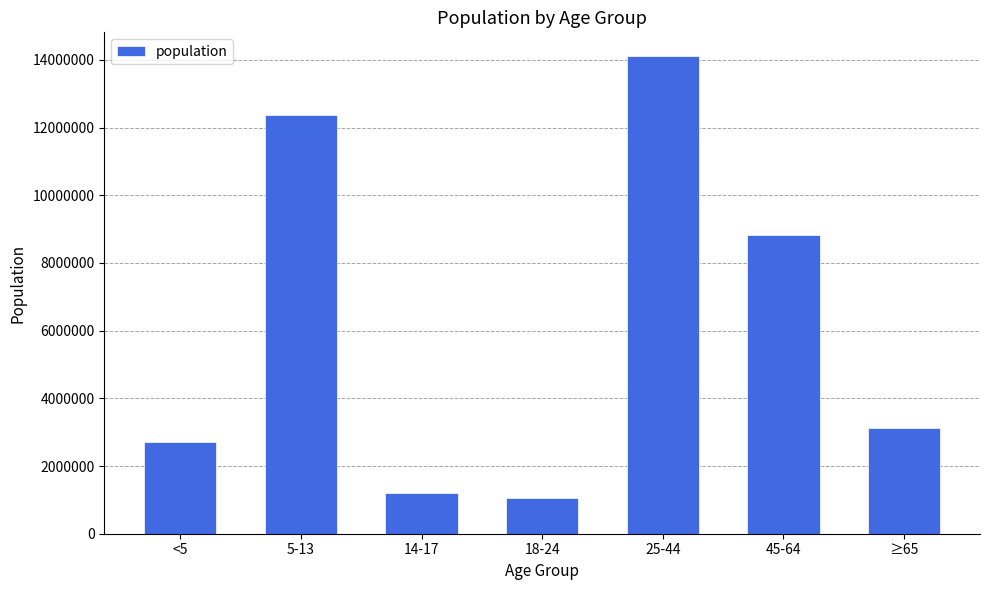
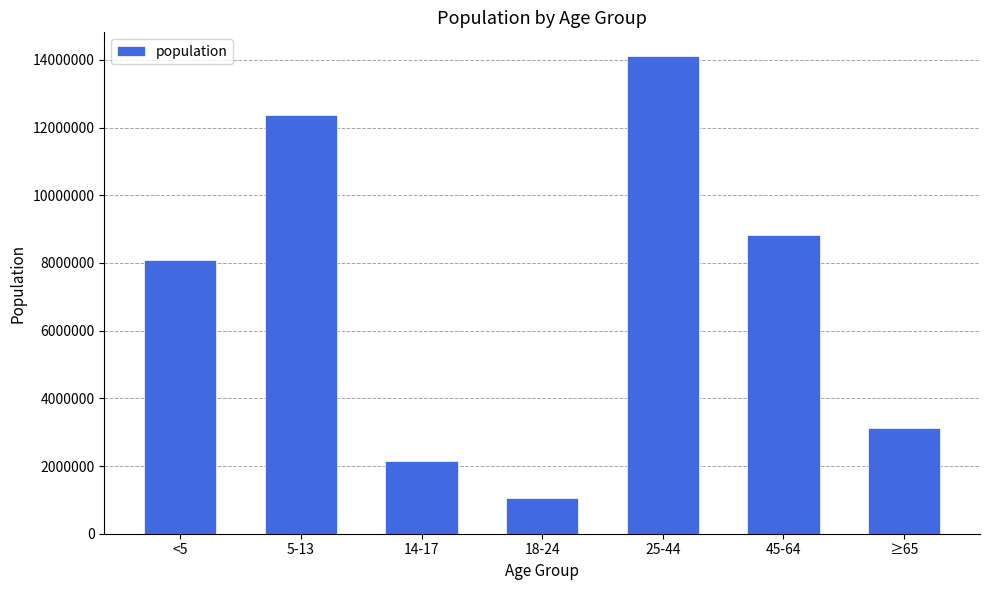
<5: 2700000 -> 8100000
14-17: 1200000 -> 2200000
